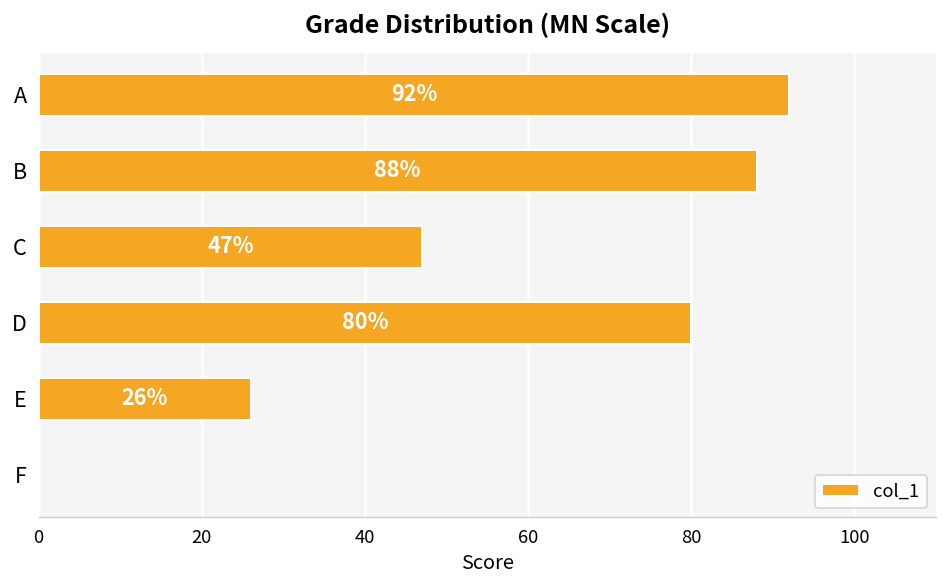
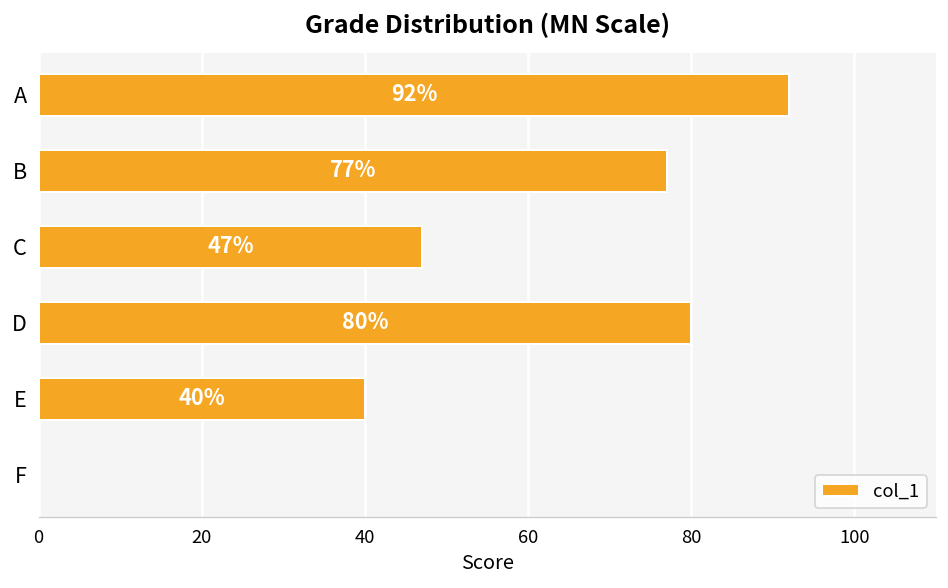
B: 88% -> 77%
E: 26% -> 40%
